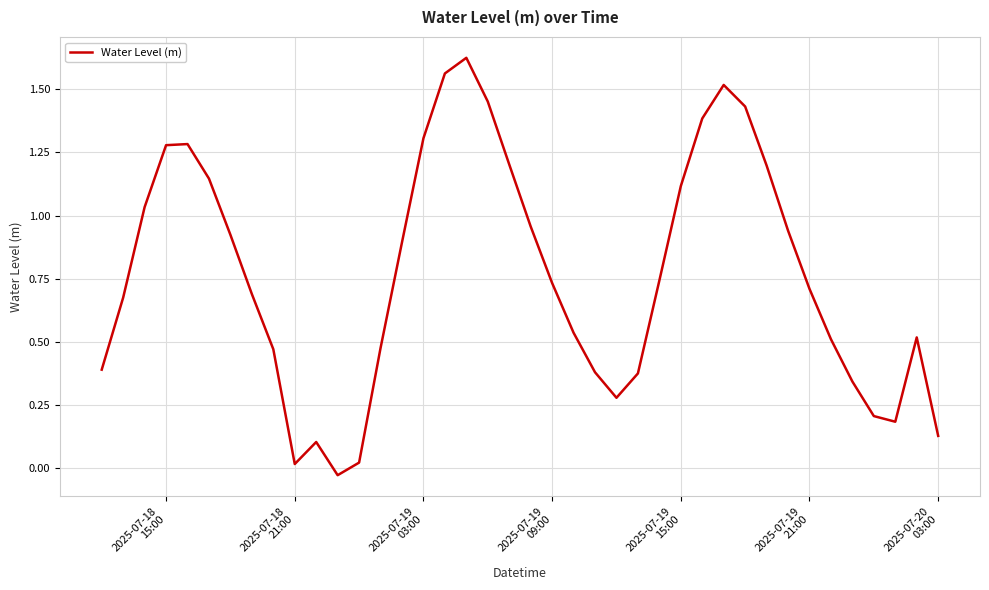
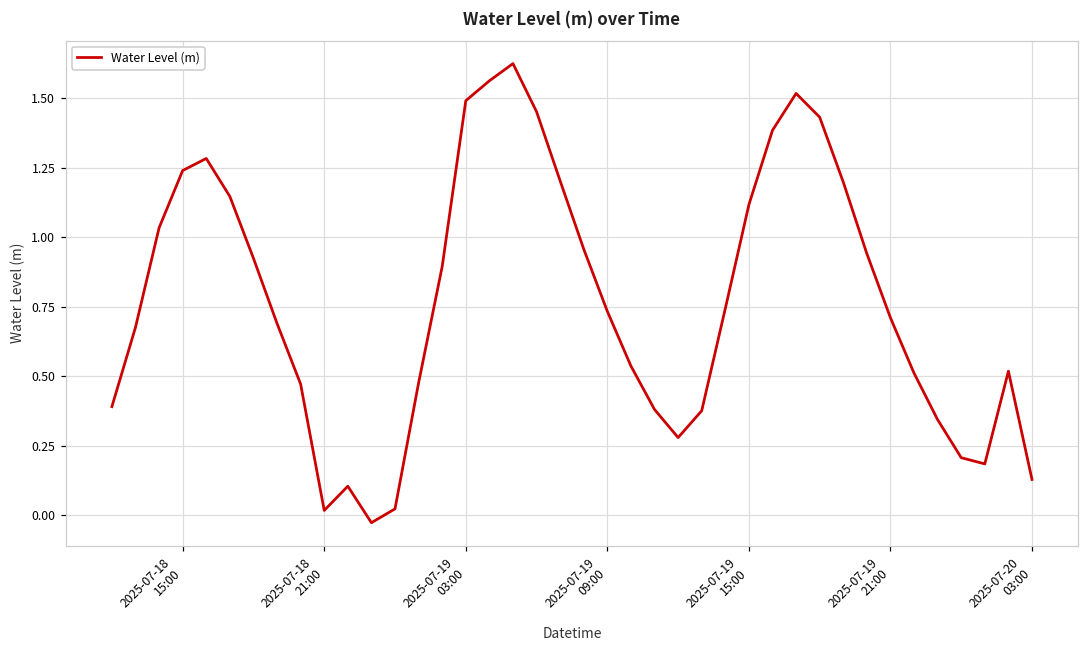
2025-07-18 15:00: 1.28 -> 1.24
2025-07-19 03:00: 1.31 -> 1.49
